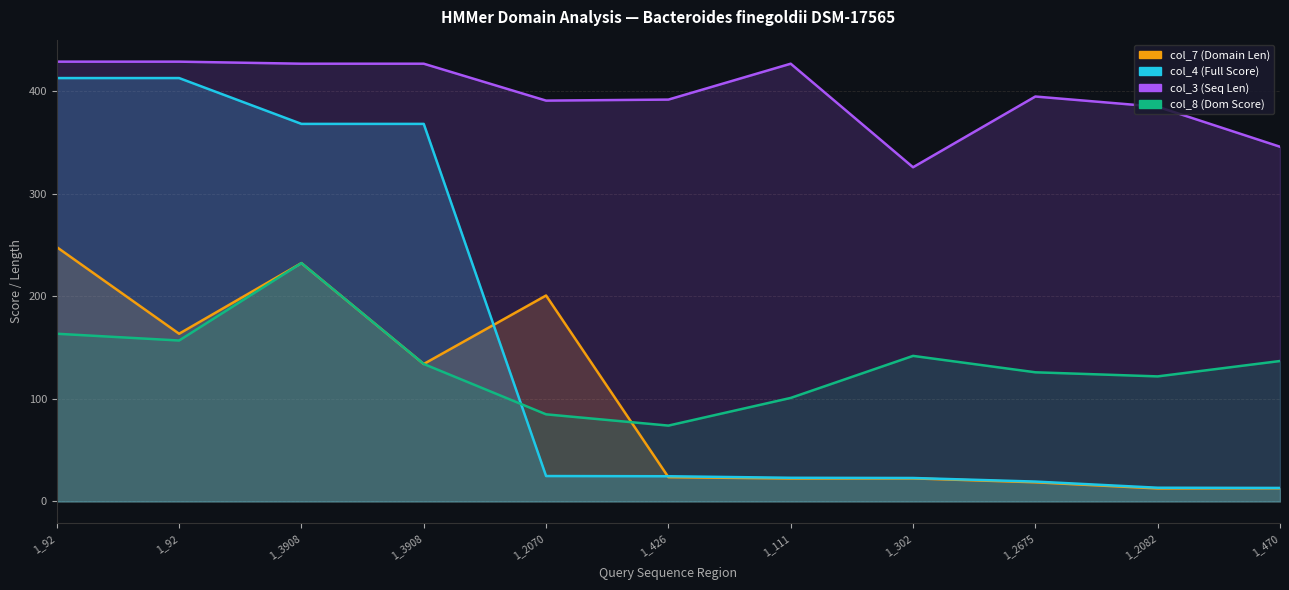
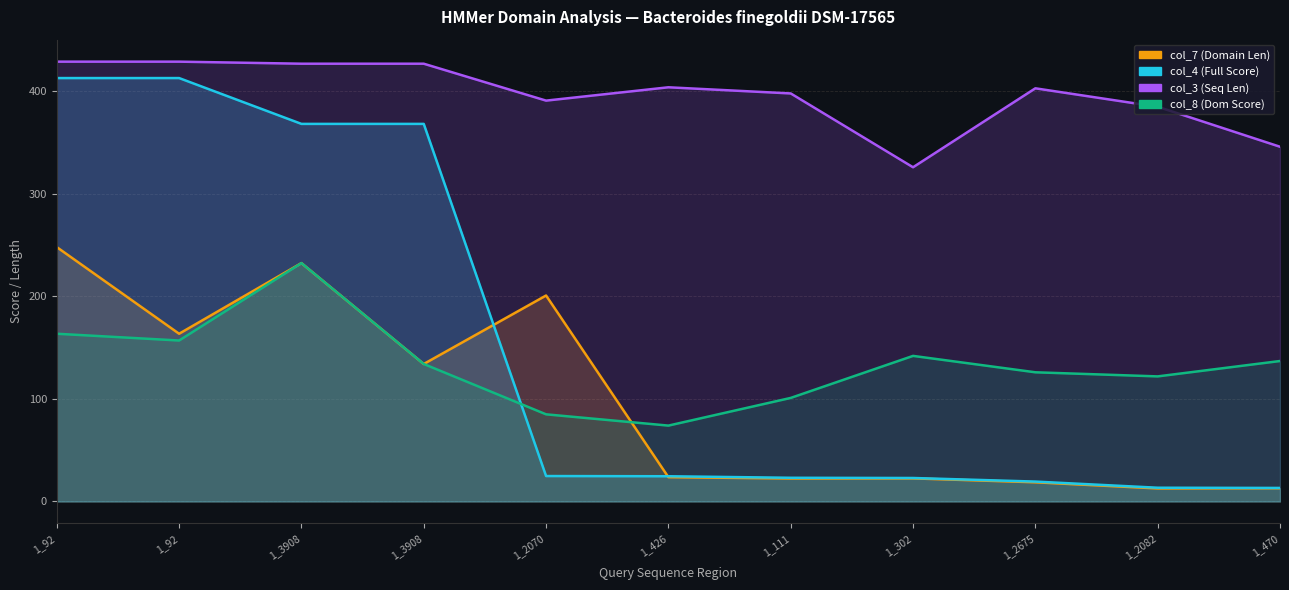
col_3 (Seq Len), 1_426: 392 -> 404
col_3 (Seq Len), 1_111: 427 -> 398
col_3 (Seq Len), 1_2675: 395 -> 403
